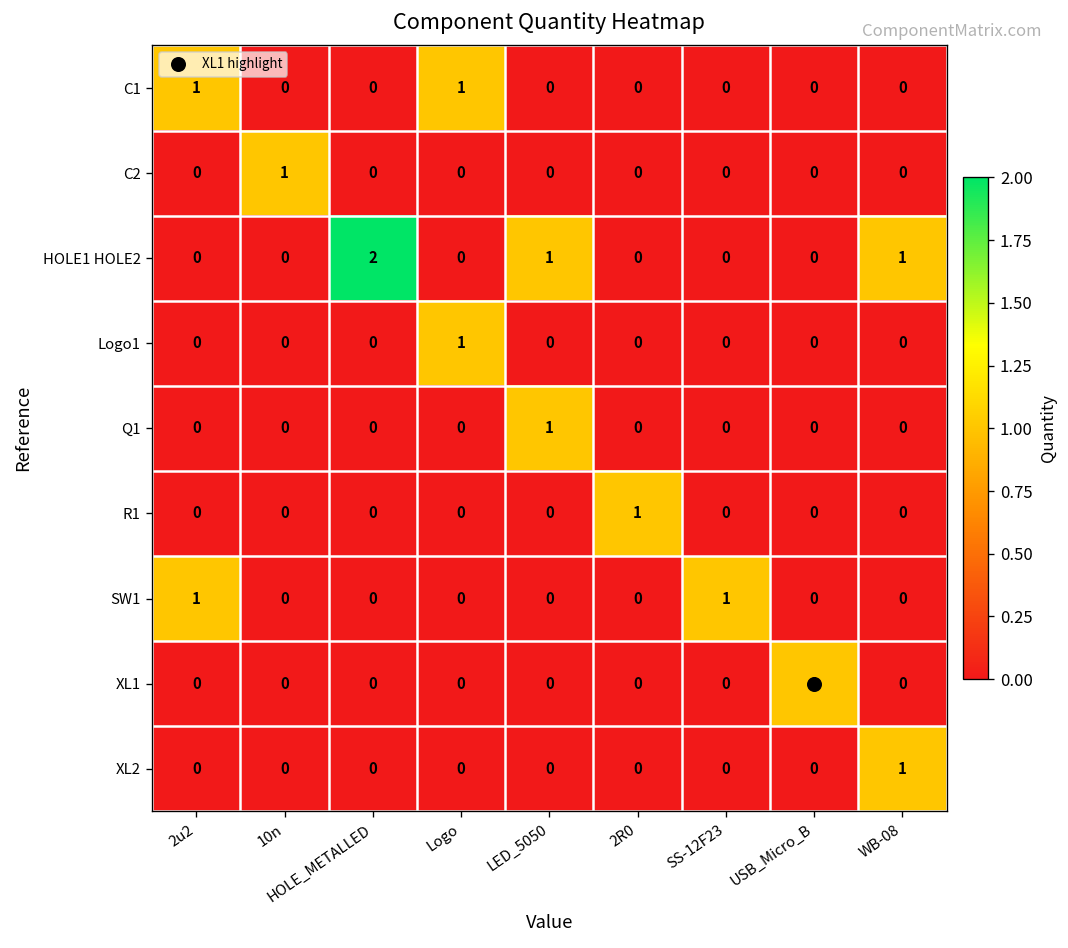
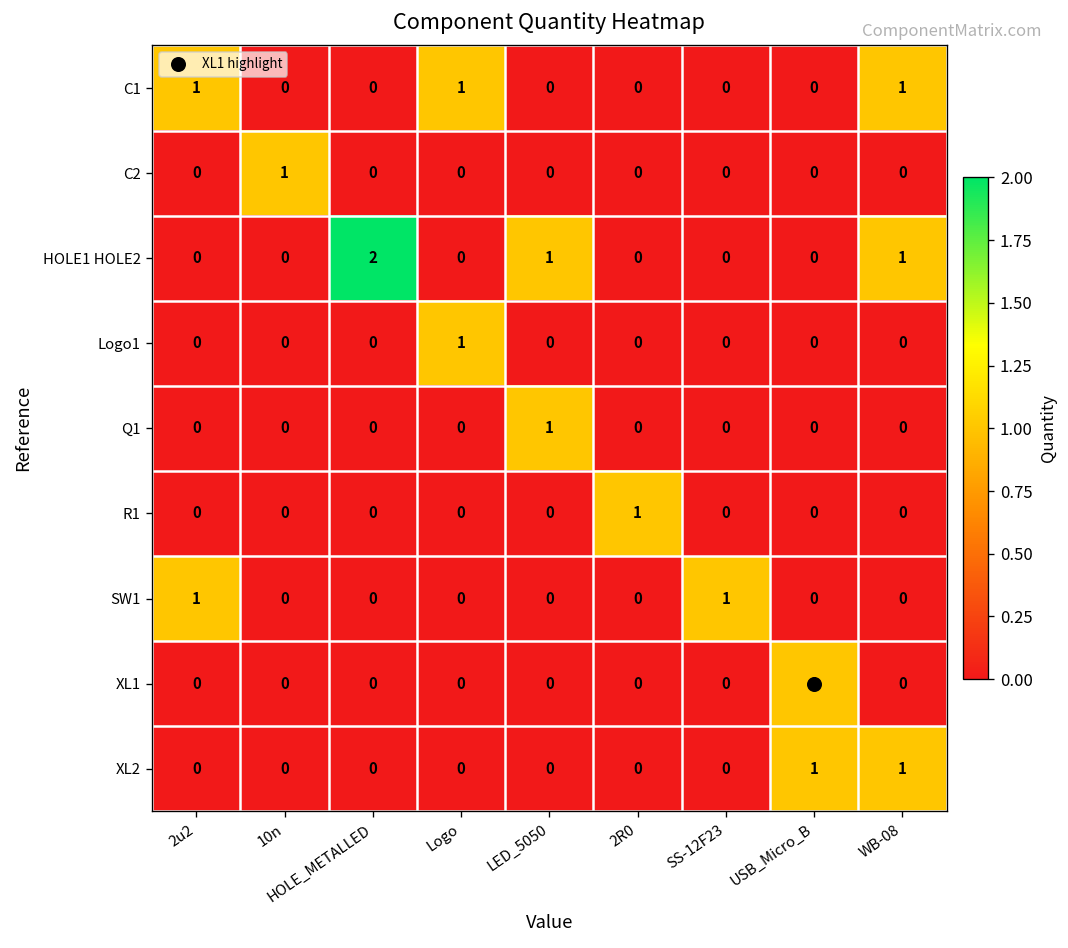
C1, WB-08: 0 -> 1
XL2, USB_Micro_B: 0 -> 1
